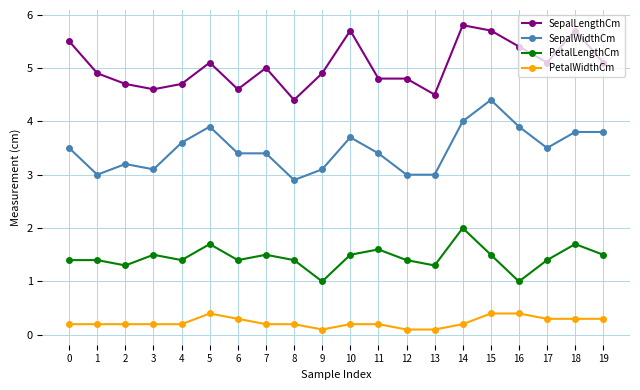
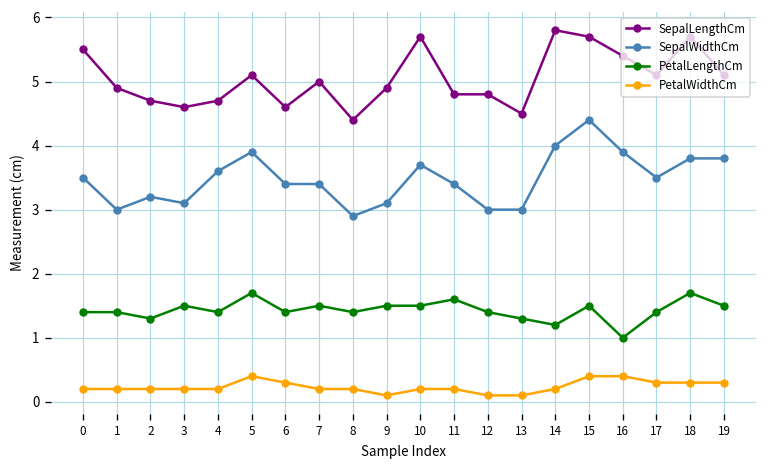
PetalLengthCm, 9: 1.0 -> 1.5
PetalLengthCm, 14: 2.0 -> 1.2
